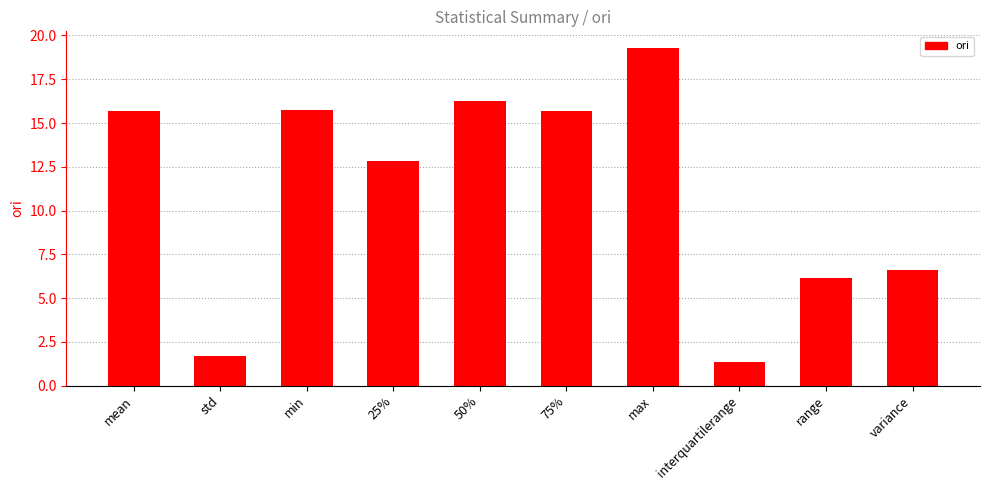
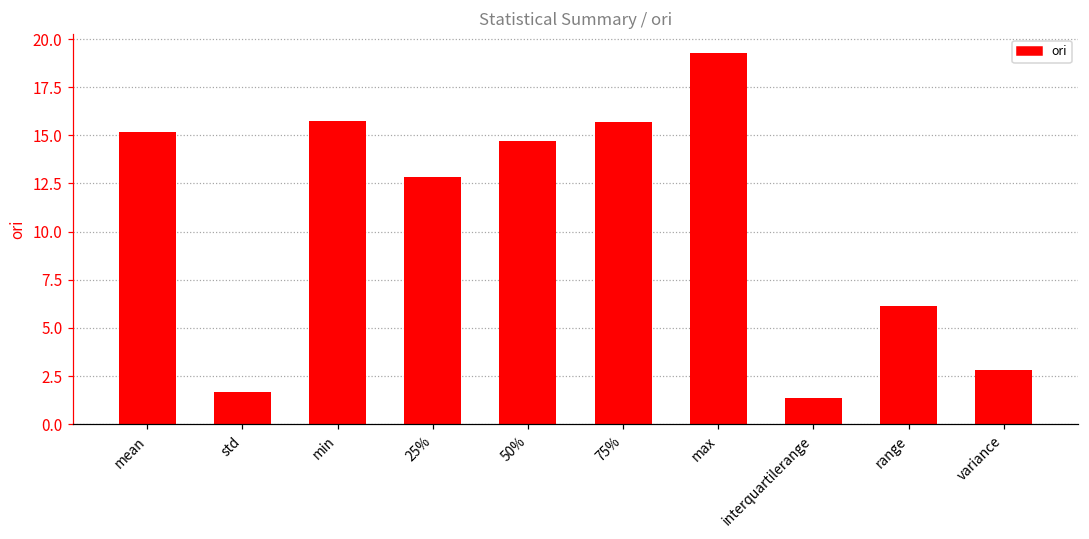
mean: 15.7 -> 15.2
50%: 16.2 -> 14.7
variance: 6.6 -> 2.8
